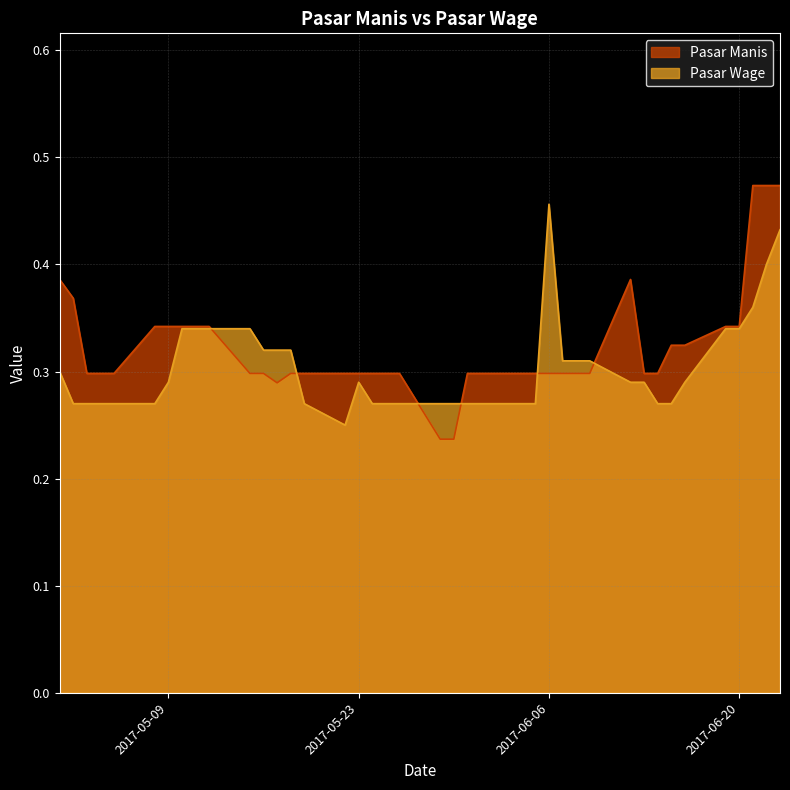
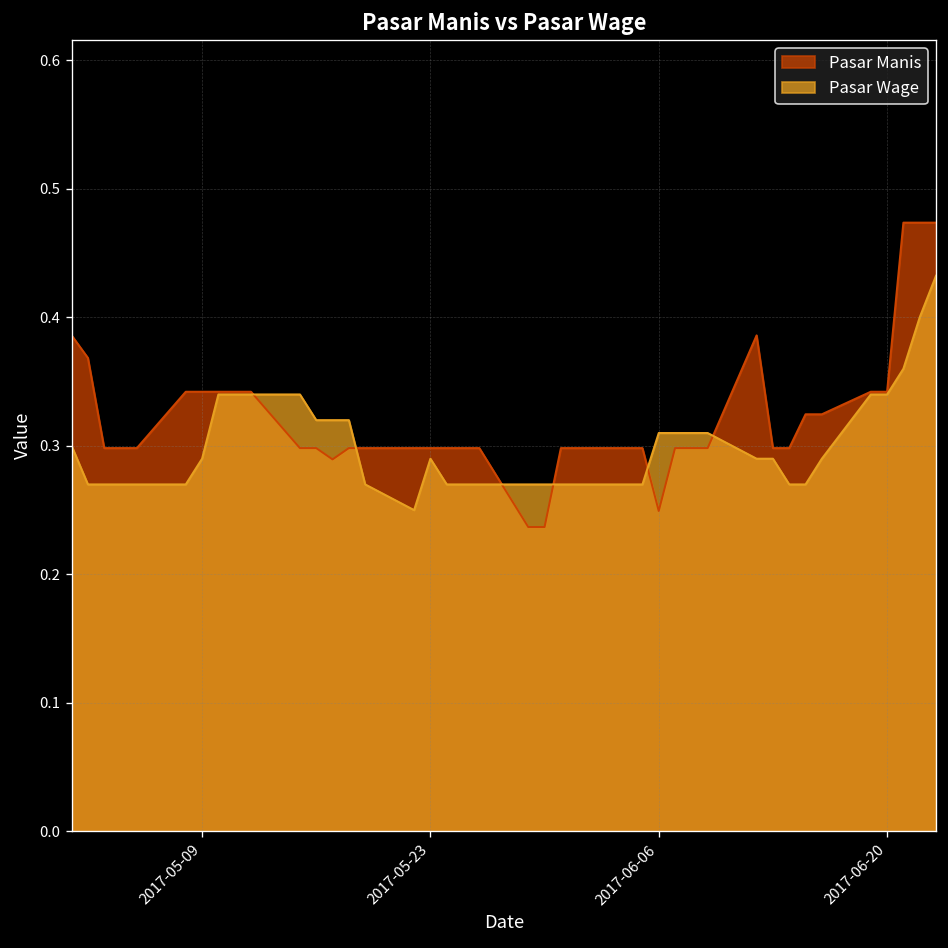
Pasar Manis, 2017-06-06: 0.298 -> 0.249
Pasar Wage, 2017-06-06: 0.456 -> 0.310
